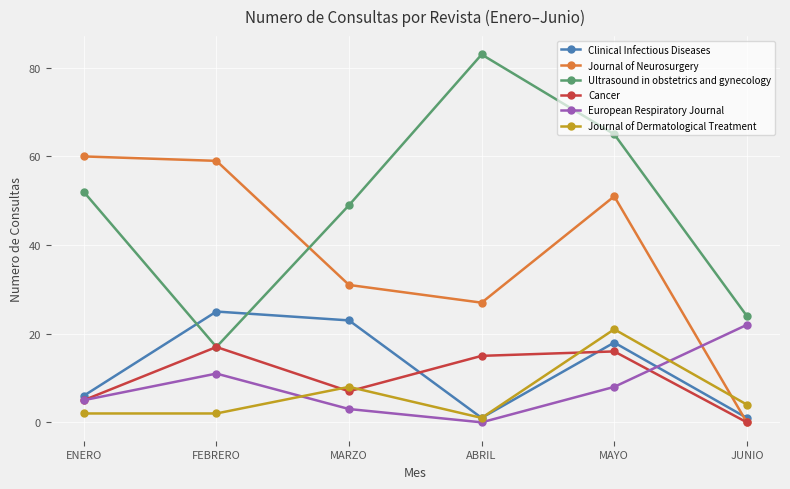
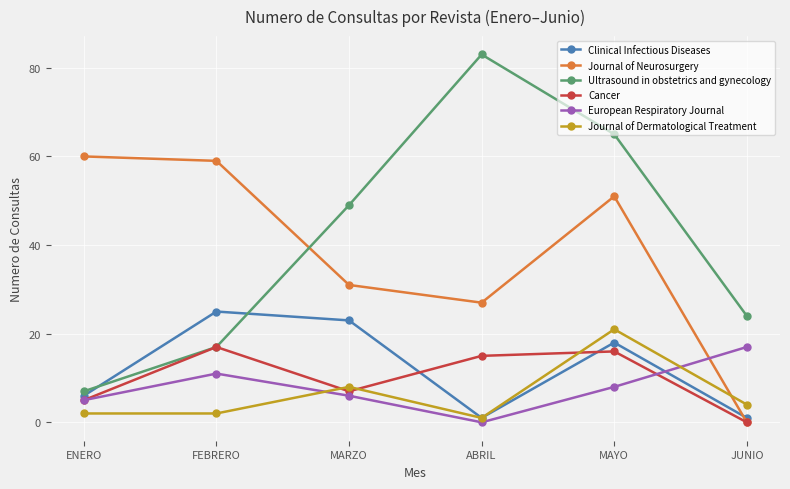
Ultrasound in obstetrics and gynecology, ENERO: 52 -> 7
European Respiratory Journal, MARZO: 3 -> 6
European Respiratory Journal, JUNIO: 22 -> 17
